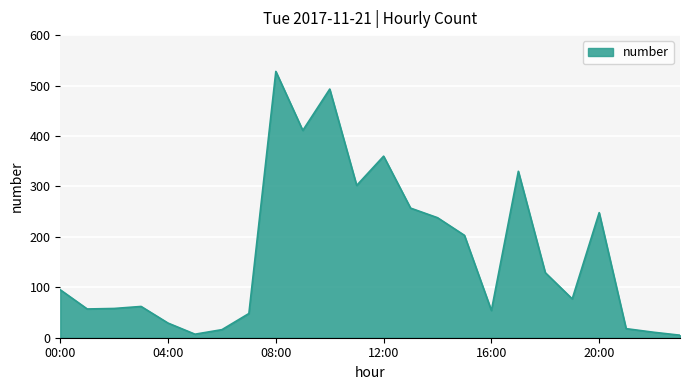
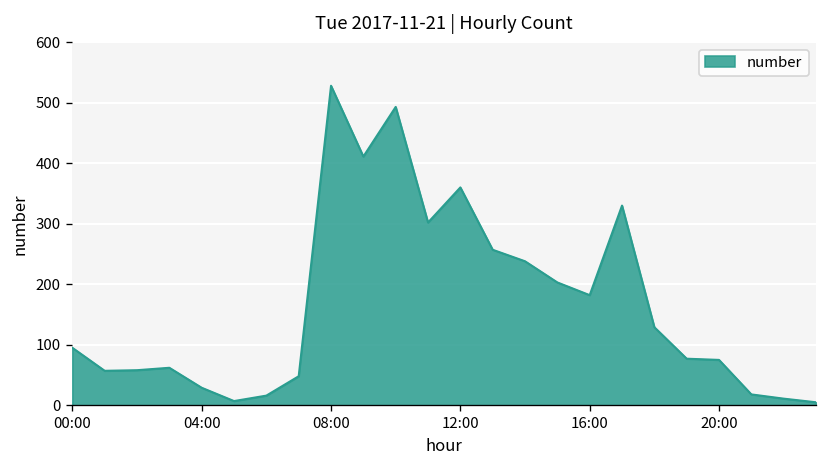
16:00: 50 -> 180
20:00: 250 -> 80
